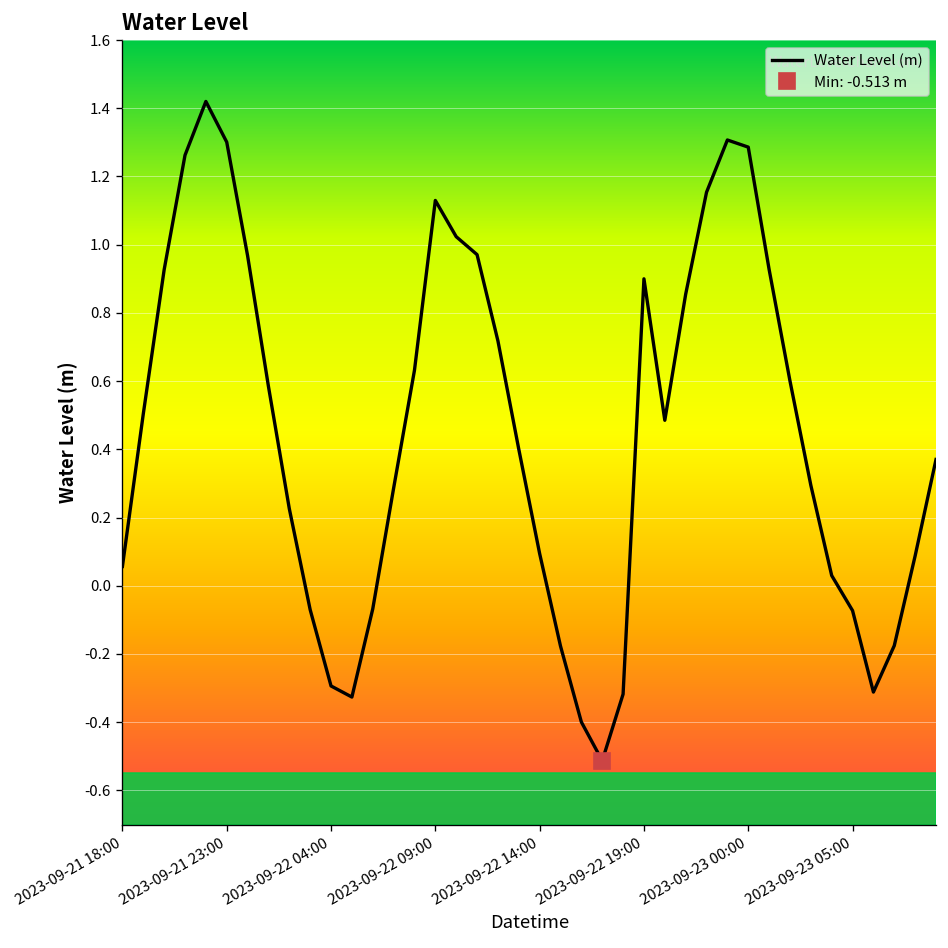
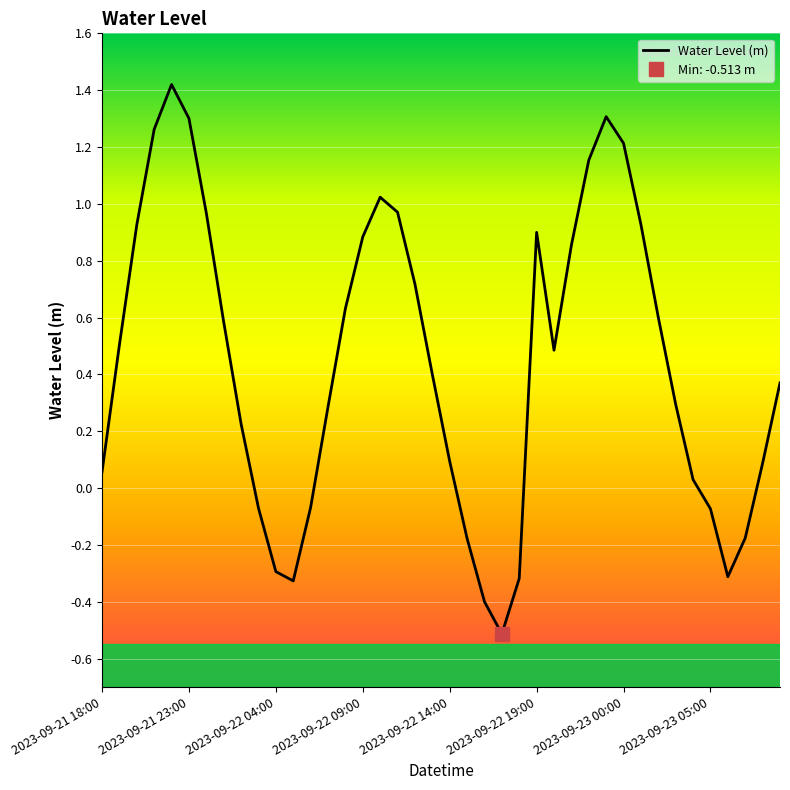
Water Level (m), 2023-09-22 09:00: 1.13 -> 0.88
Water Level (m), 2023-09-23 00:00: 1.29 -> 1.21
